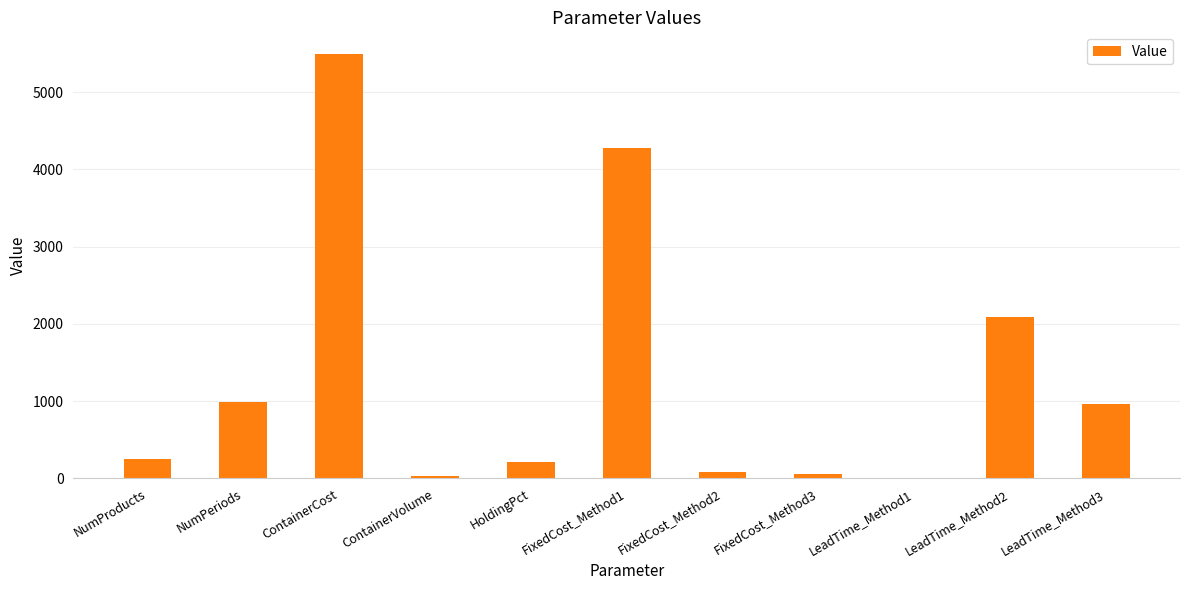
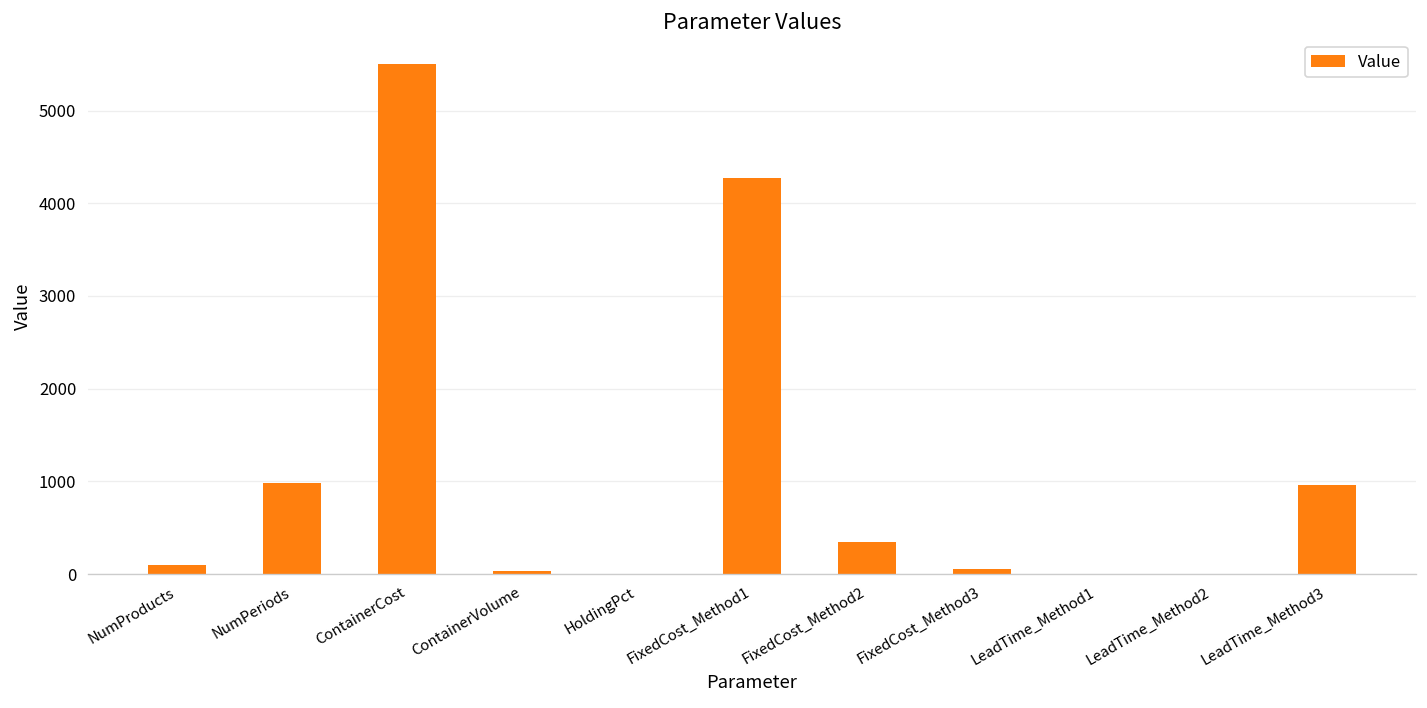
NumProducts: 200 -> 100
HoldingPct: 200 -> 0
FixedCost_Method2: 100 -> 300
LeadTime_Method2: 2100 -> 0
